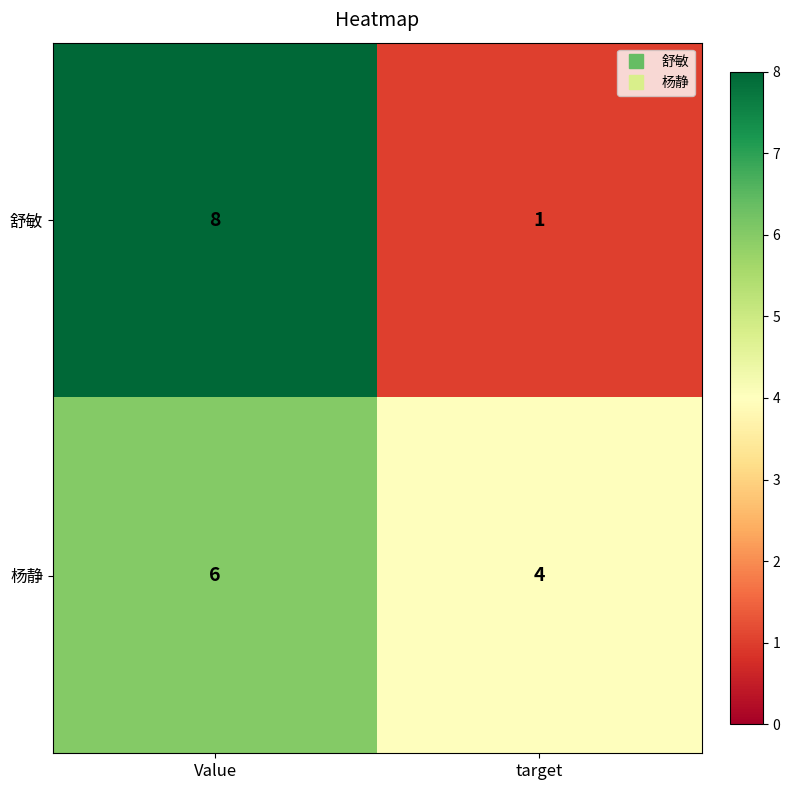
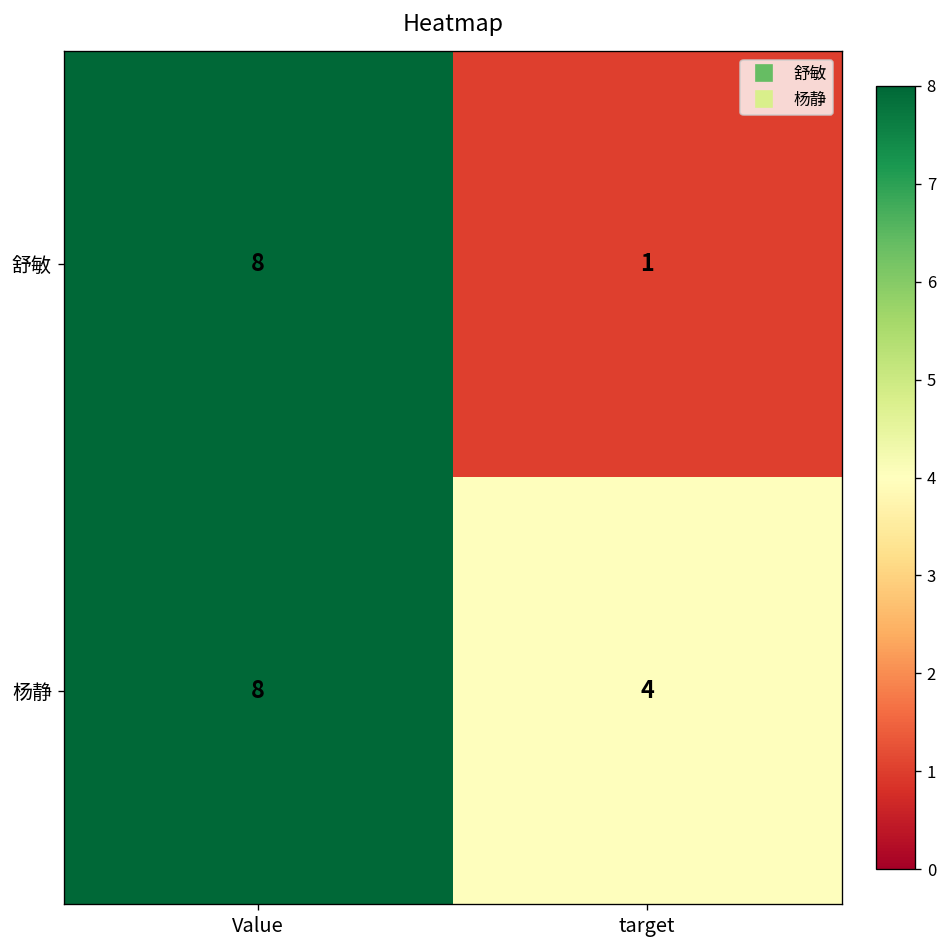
杨静, Value: 6 -> 8
